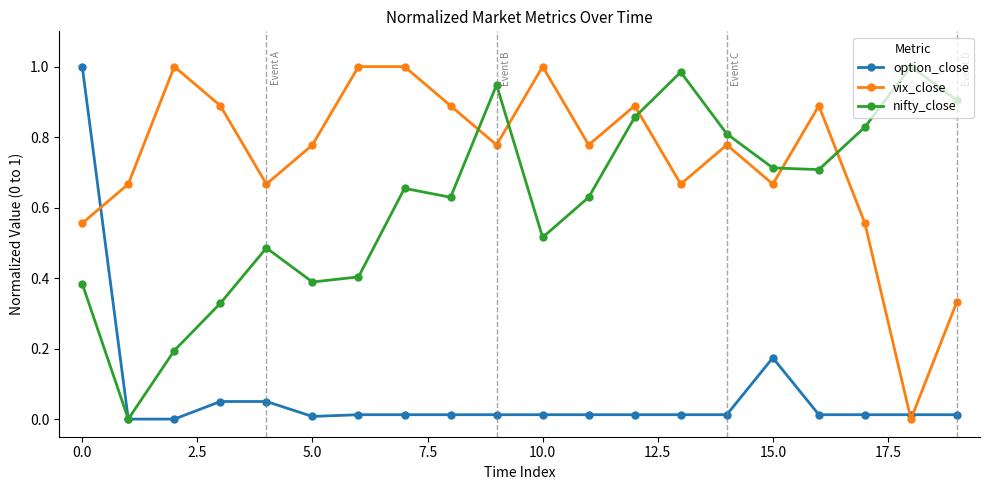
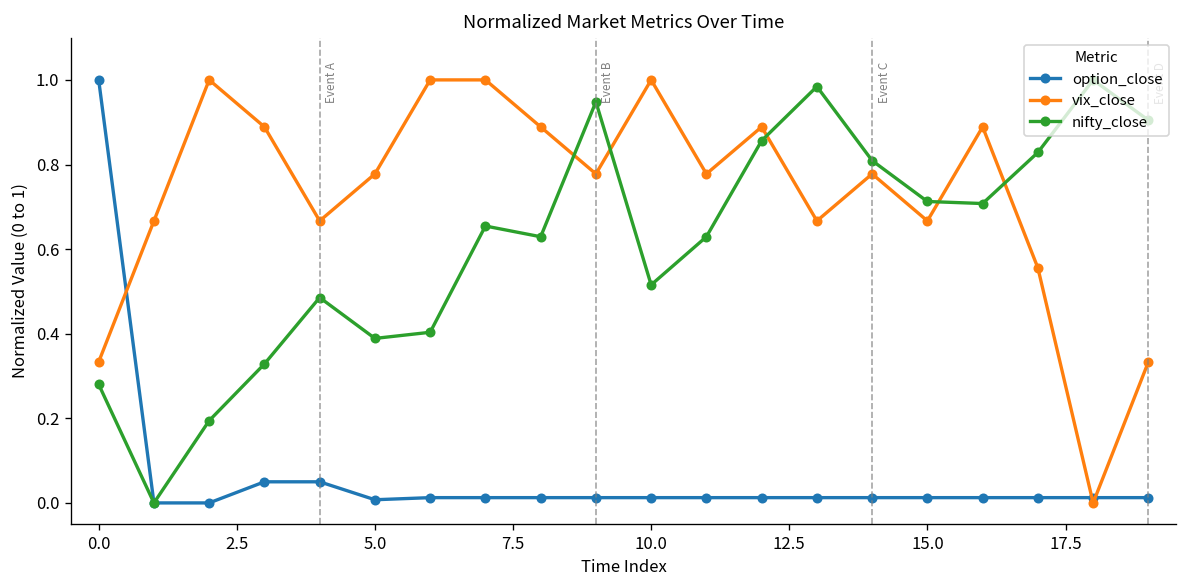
vix_close, 0.0: 0.56 -> 0.33
nifty_close, 0.0: 0.38 -> 0.28
option_close, 15.0: 0.17 -> 0.01
